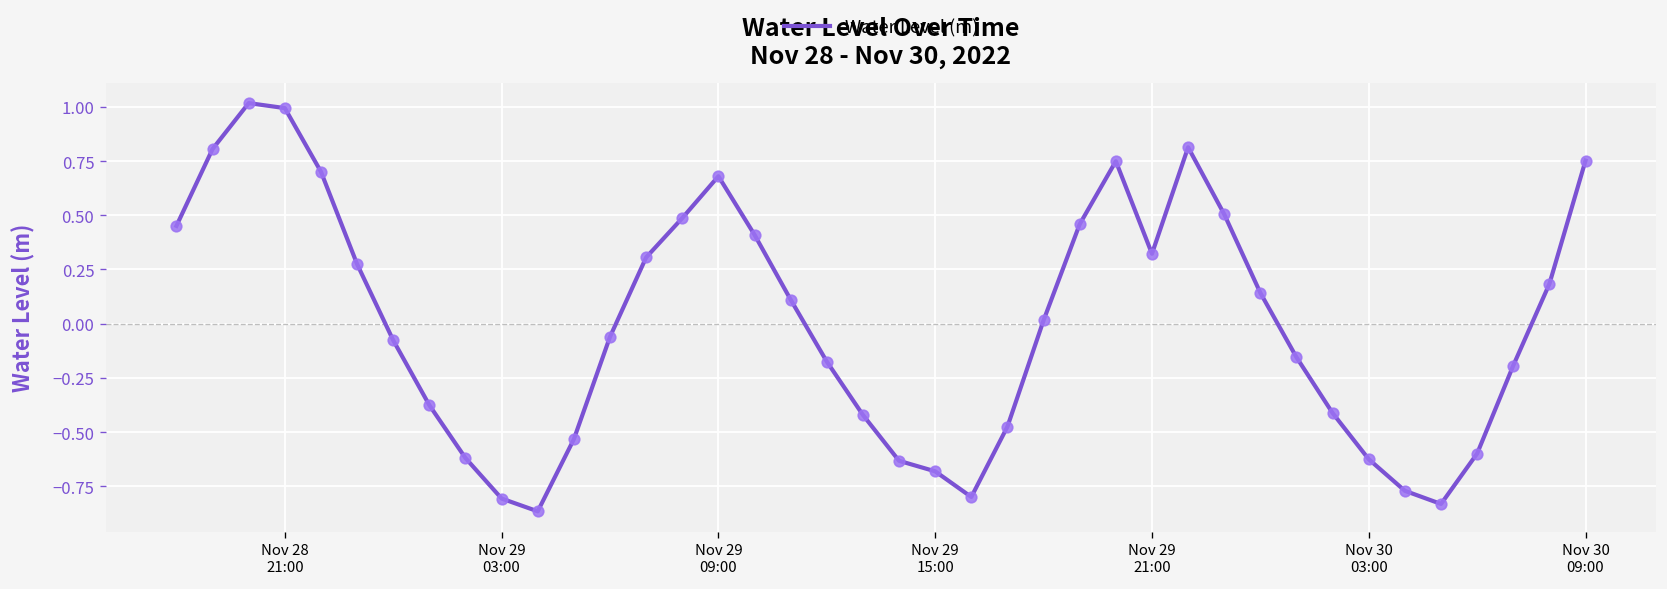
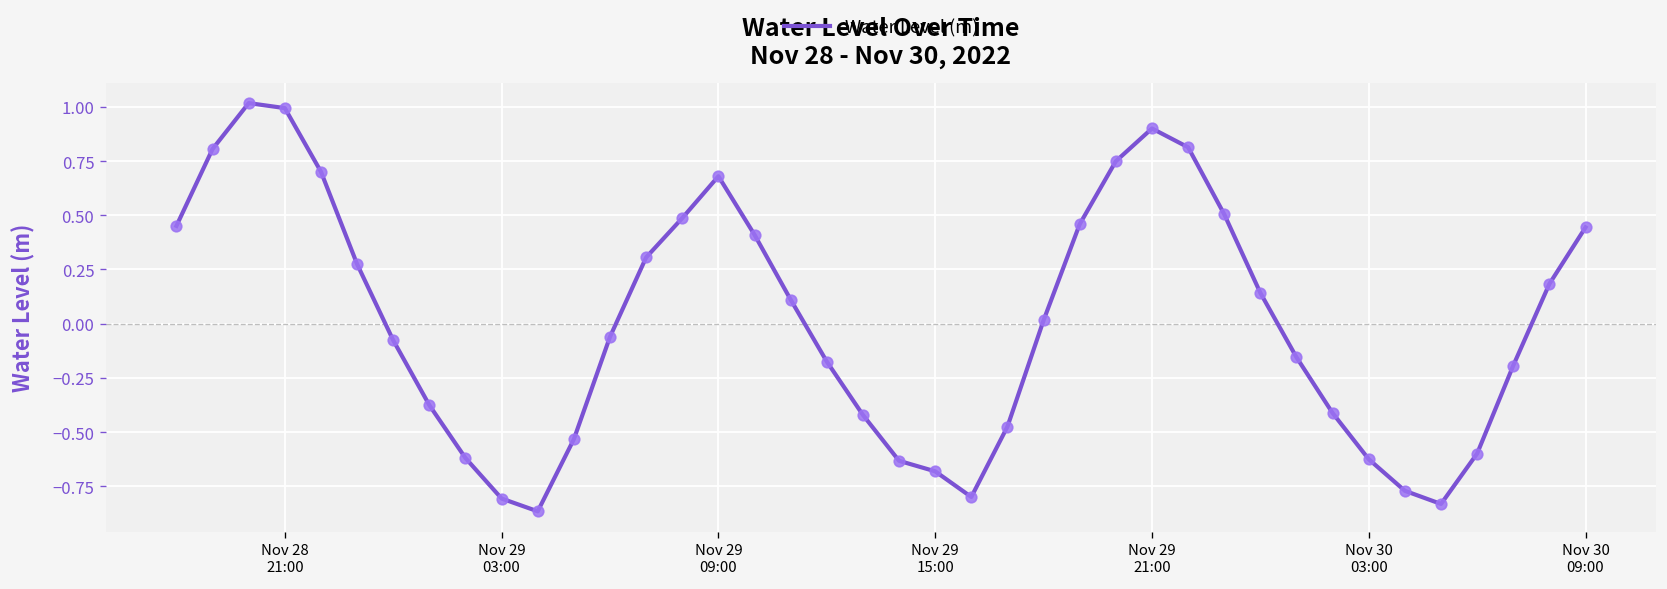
Nov 29 21:00: 0.32 -> 0.90
Nov 30 09:00: 0.75 -> 0.44
